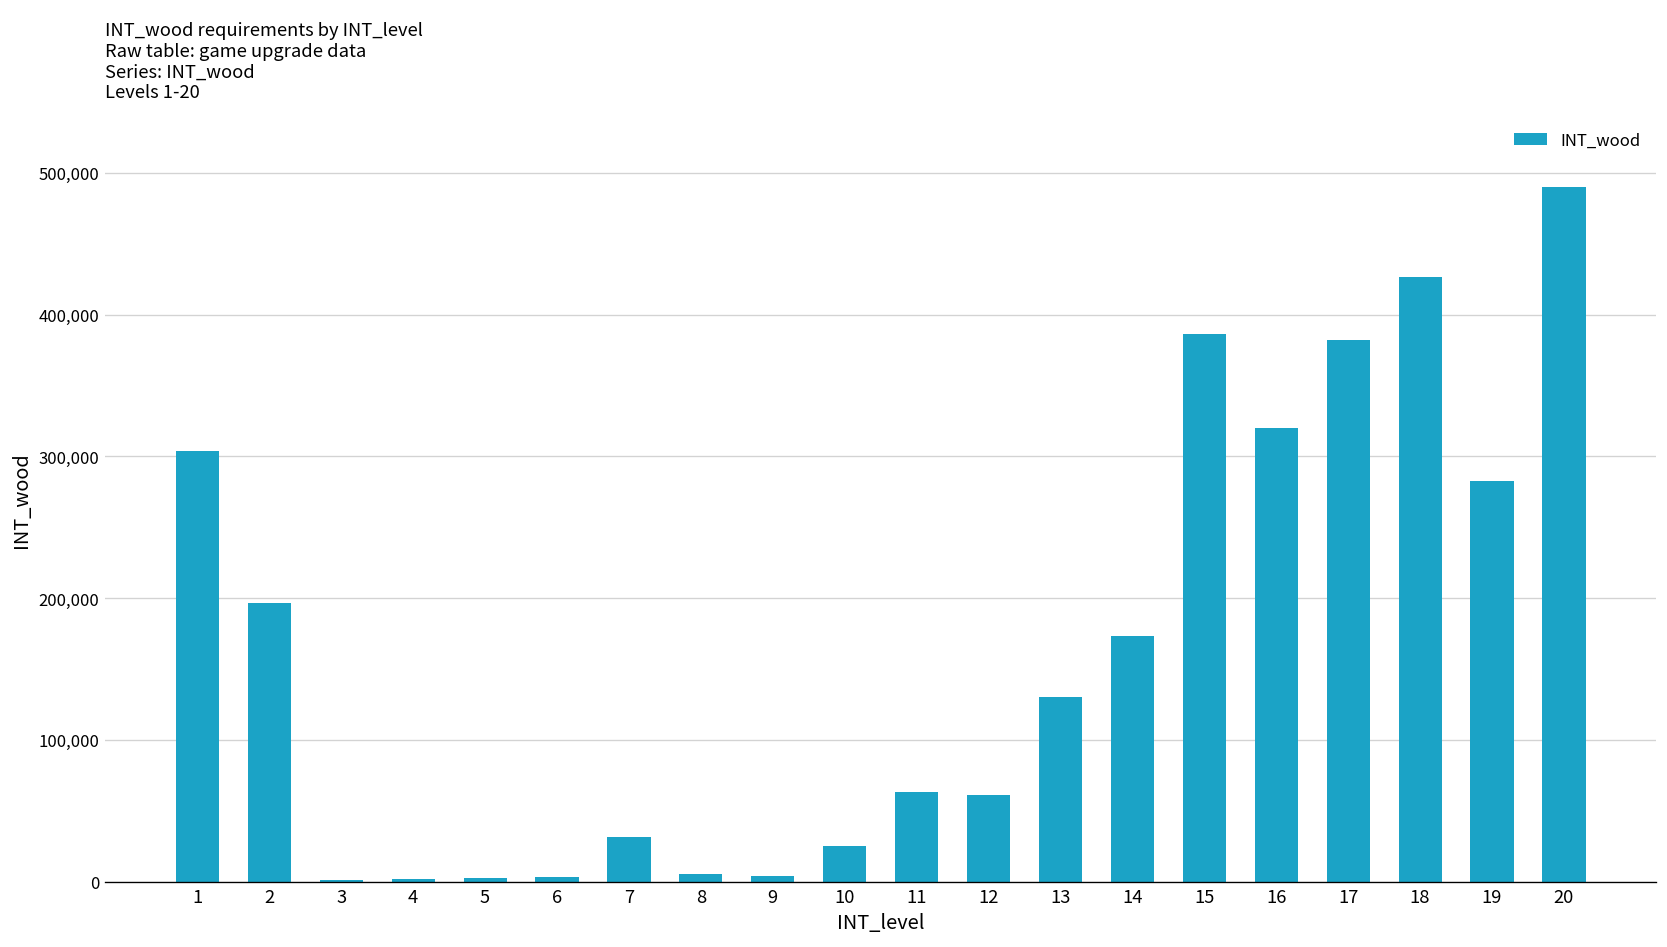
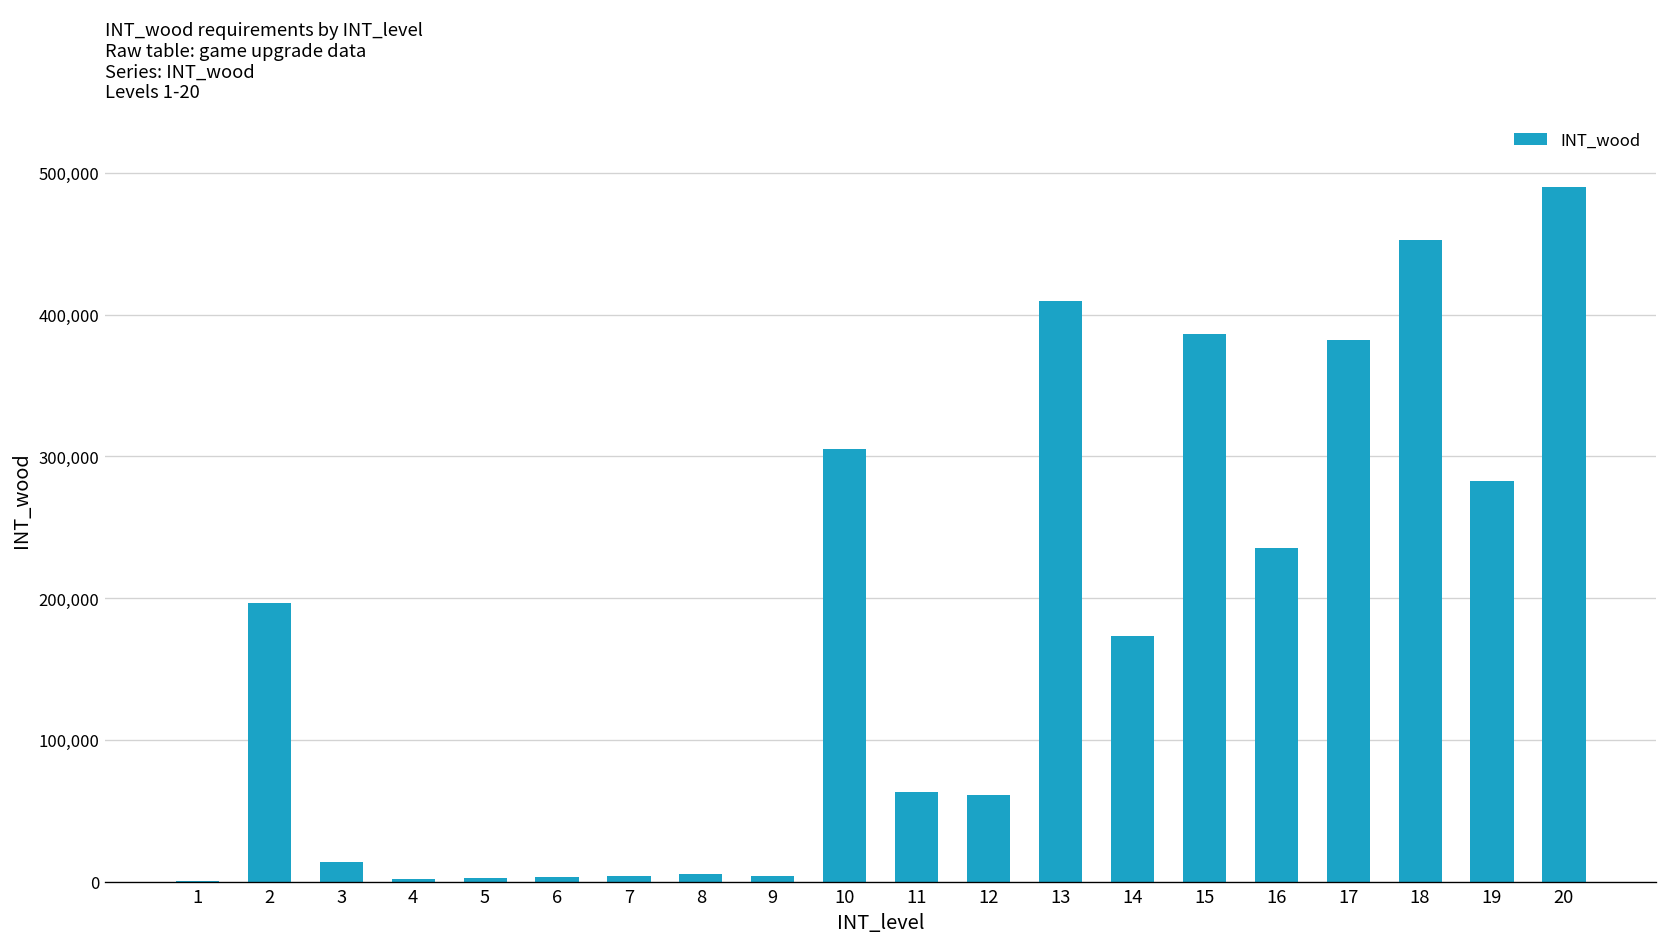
1: 303,000 -> 0
3: 1,000 -> 14,000
7: 32,000 -> 4,000
10: 25,000 -> 305,000
13: 130,000 -> 410,000
16: 320,000 -> 236,000
18: 426,000 -> 453,000
